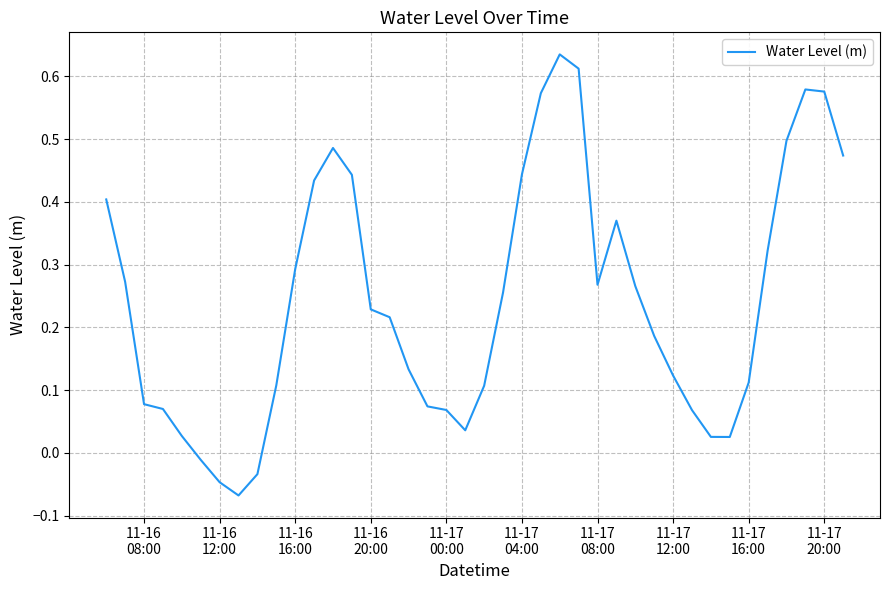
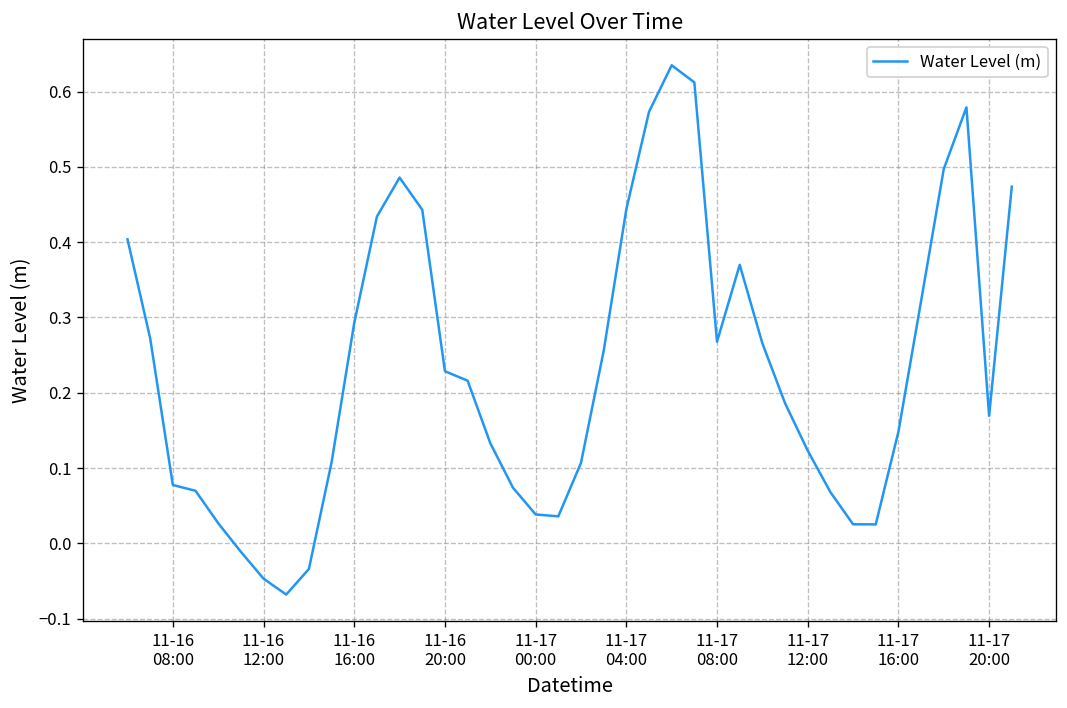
11-17 00:00: 0.07 -> 0.04
11-17 16:00: 0.11 -> 0.15
11-17 20:00: 0.58 -> 0.17
